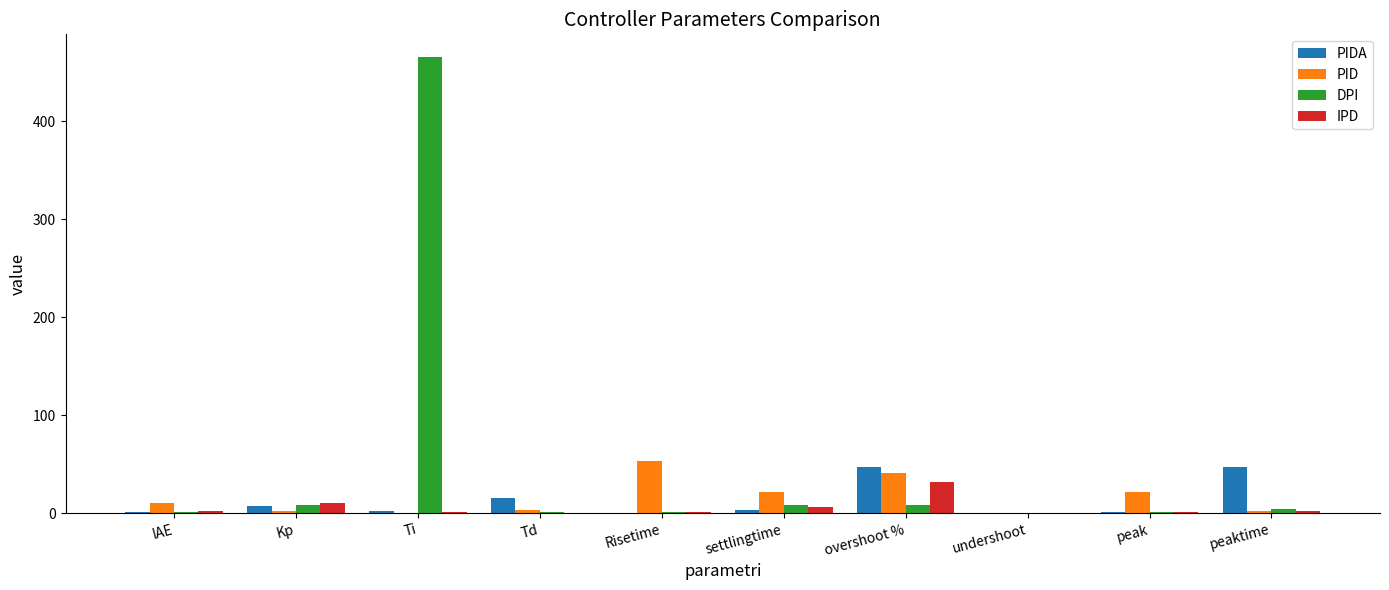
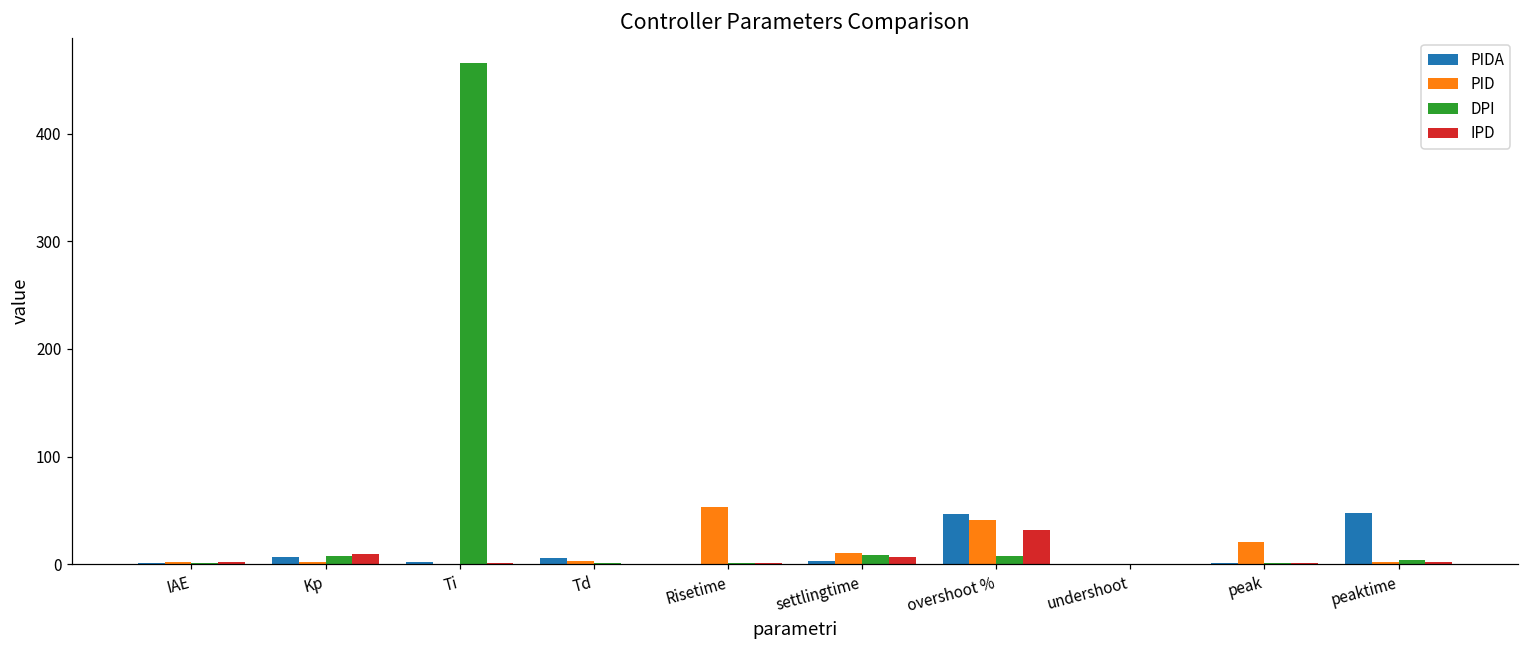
PID, IAE: 10 -> 0
PIDA, Td: 20 -> 10
PID, settlingtime: 20 -> 10
